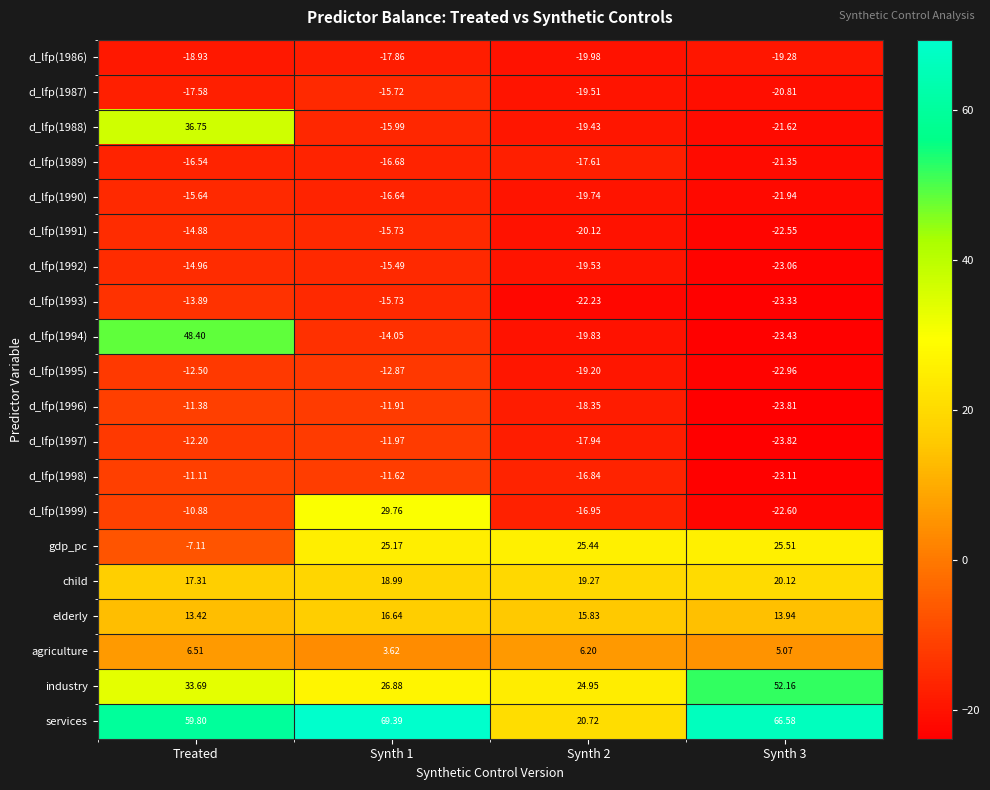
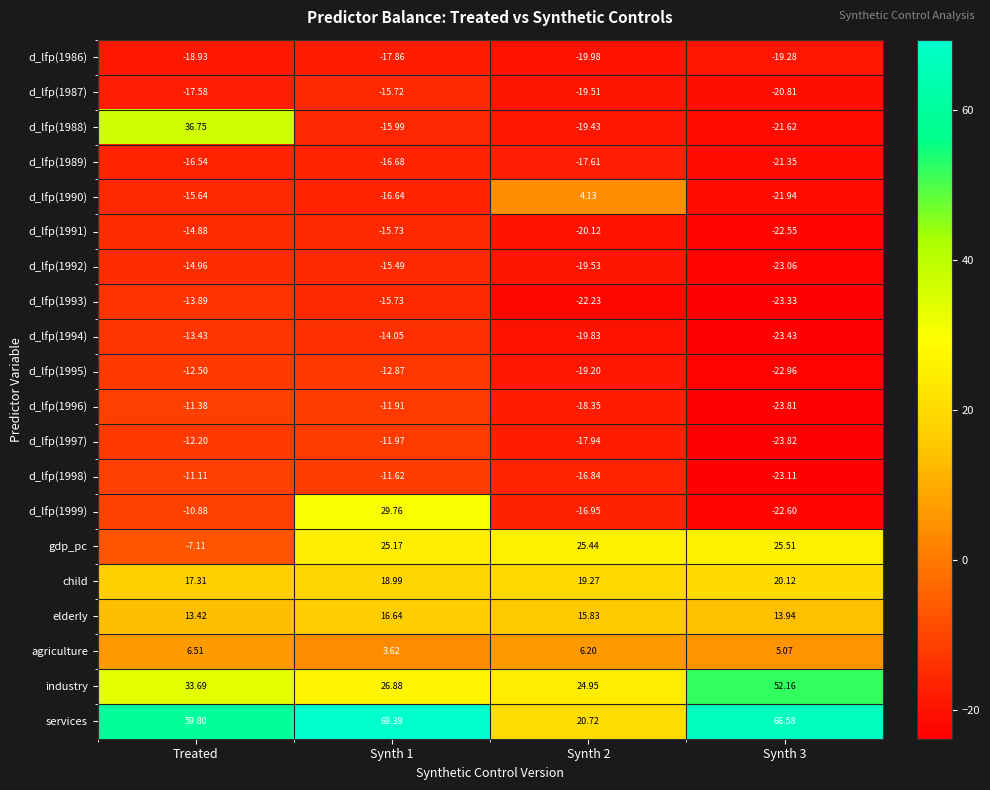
d_lfp(1990), Synth 2: -19.74 -> 4.13
d_lfp(1994), Treated: 48.40 -> -13.43
